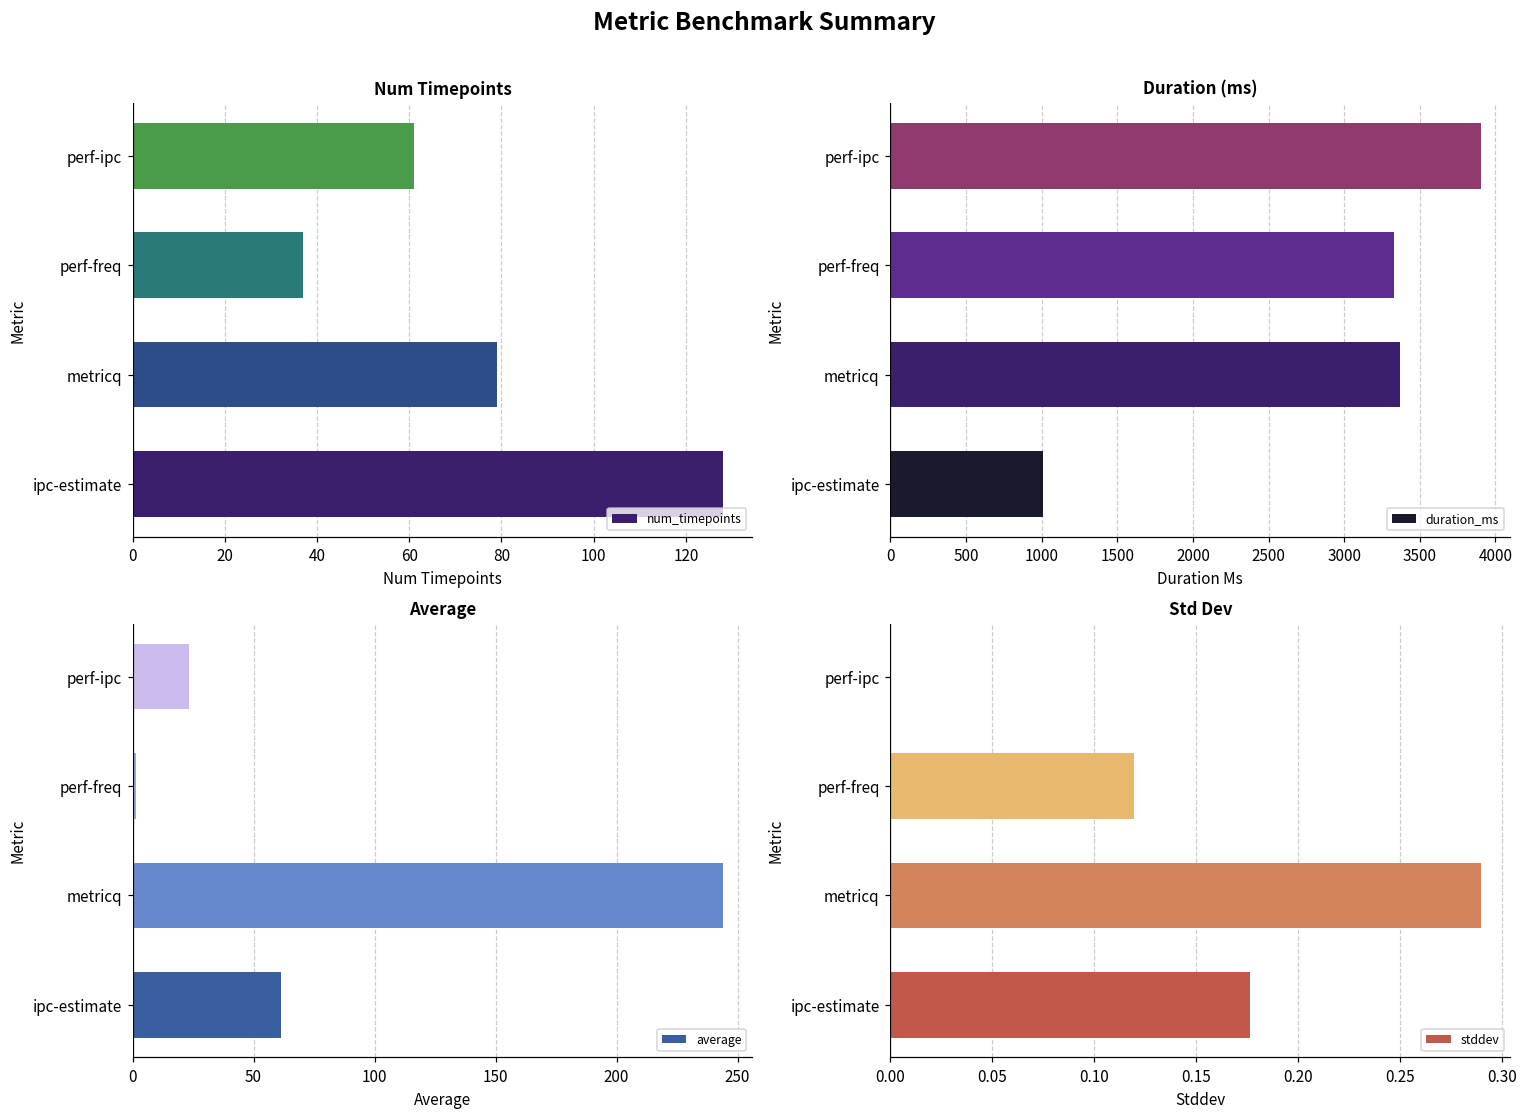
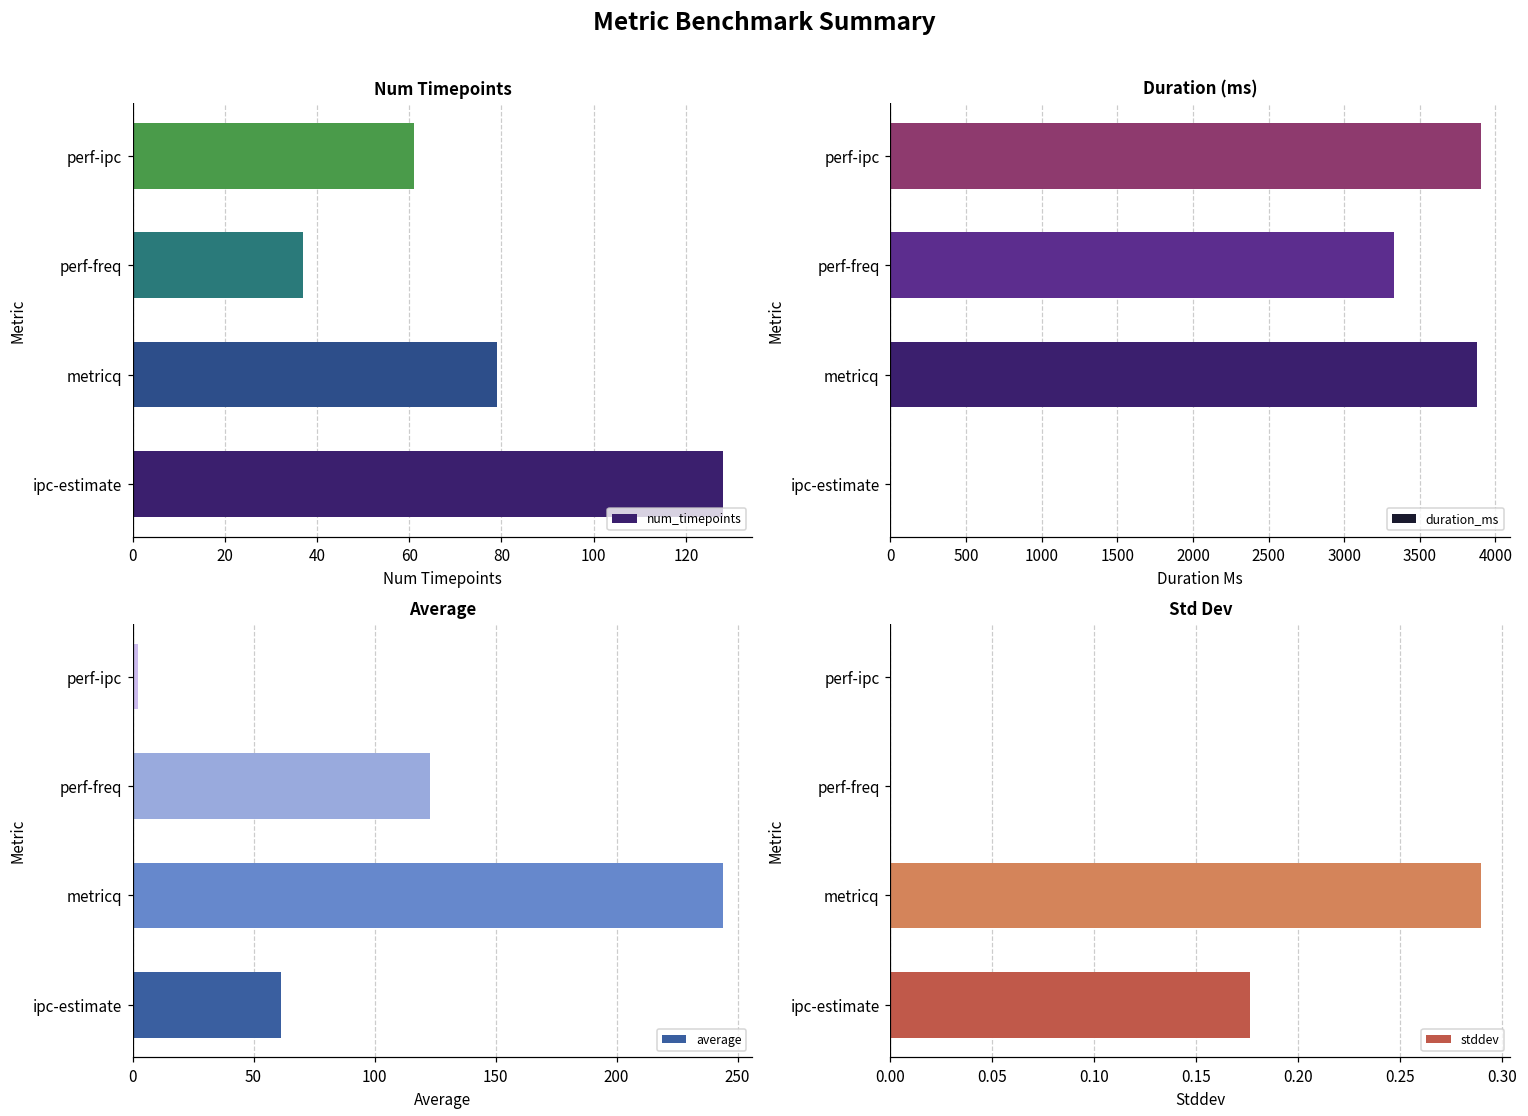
Duration (ms), metricq: 3370 -> 3880
Duration (ms), ipc-estimate: 1010 -> 0
Average, perf-ipc: 23 -> 2
Average, perf-freq: 1 -> 123
Std Dev, perf-freq: 0.119 -> 0.000
